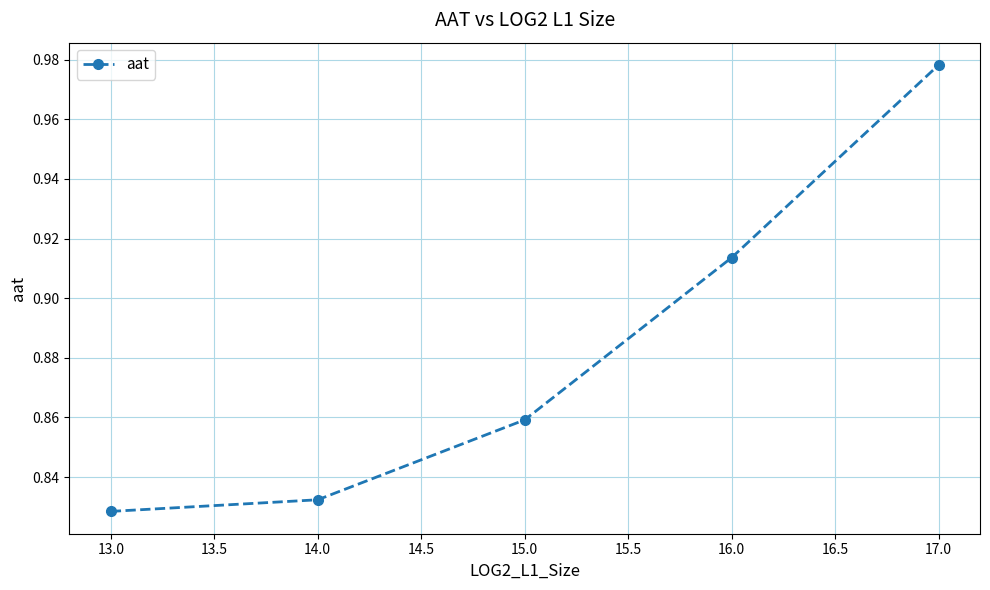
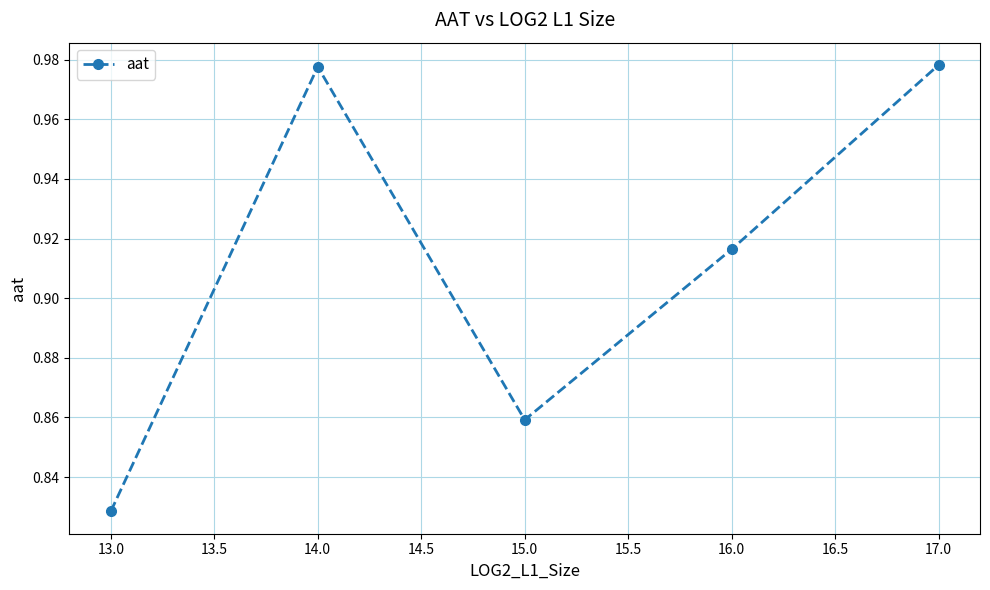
14.0: 0.832 -> 0.978
16.0: 0.914 -> 0.916
